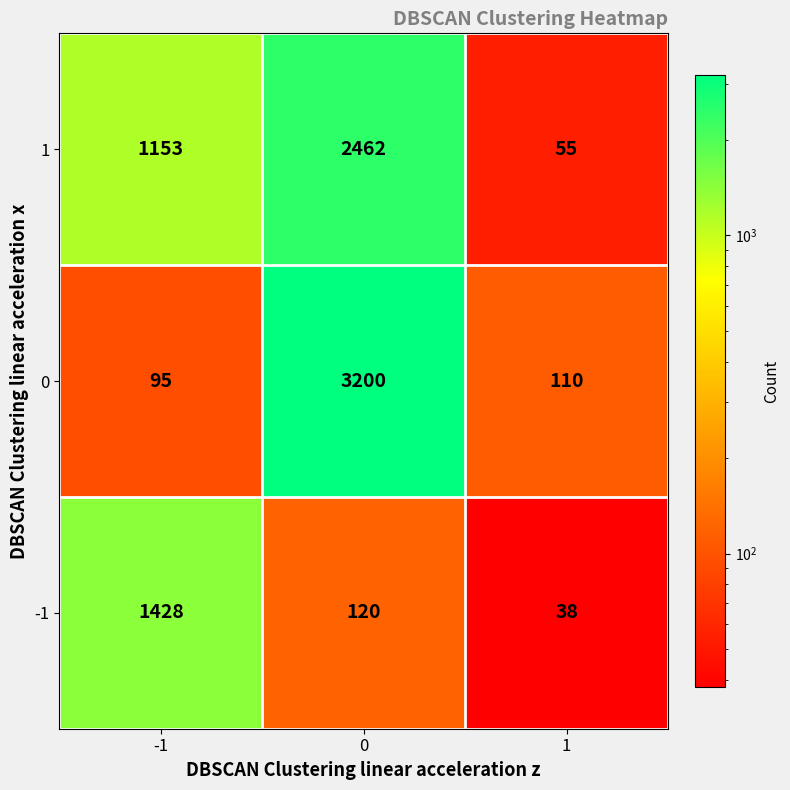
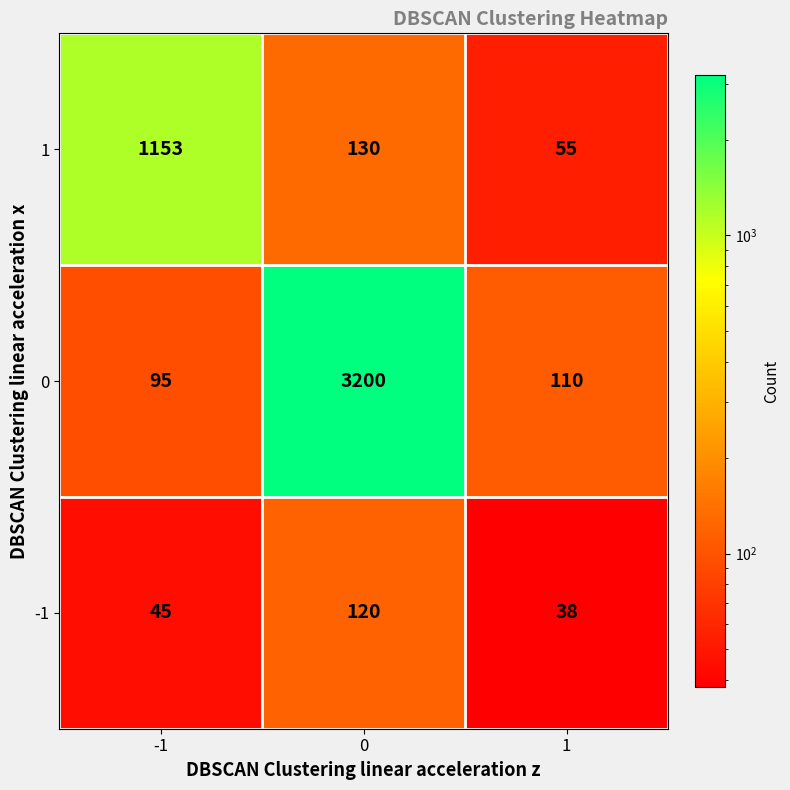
1, 0: 2462 -> 130
-1, -1: 1428 -> 45
